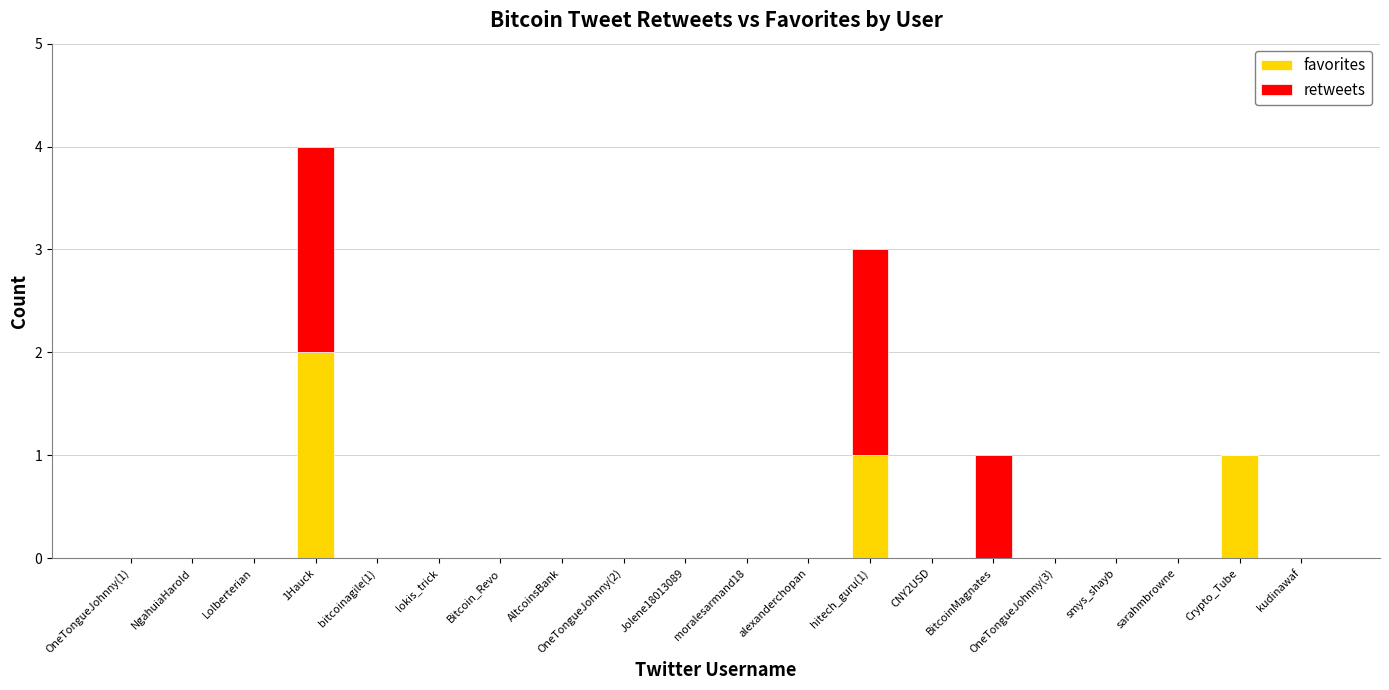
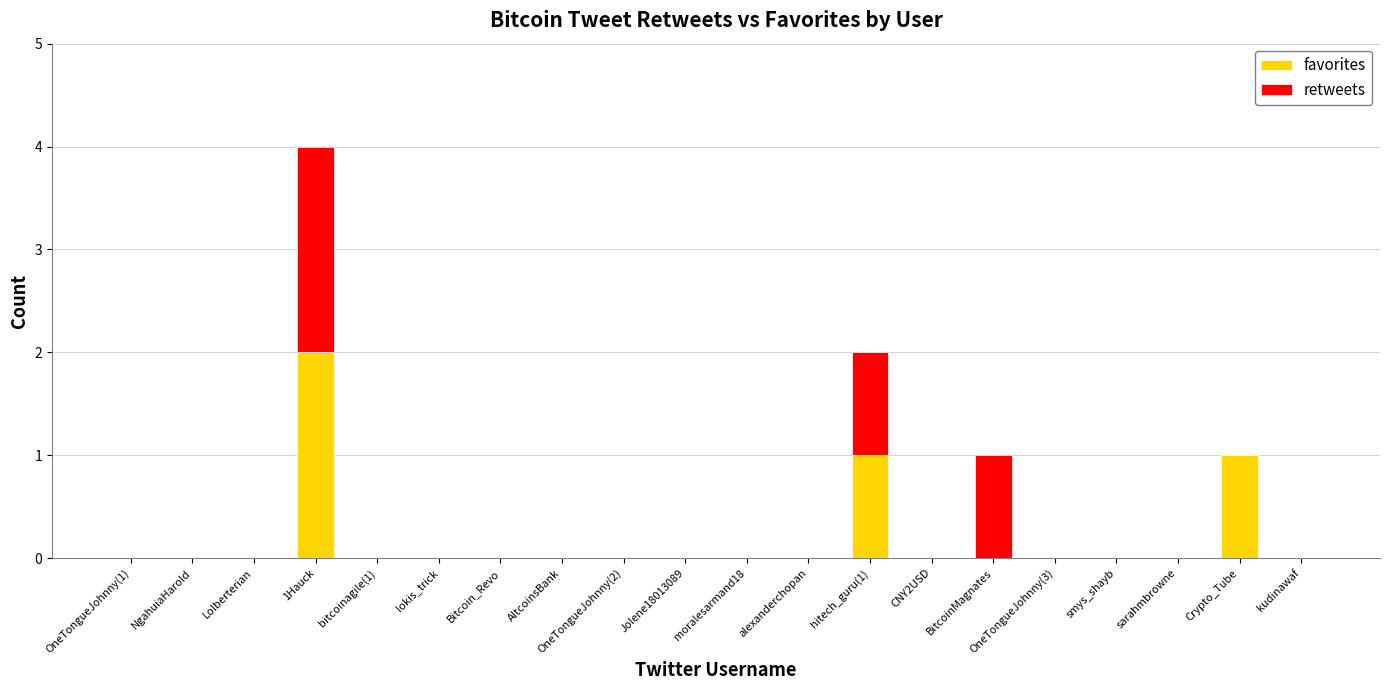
retweets, hitech_guru(1): 2 -> 1
